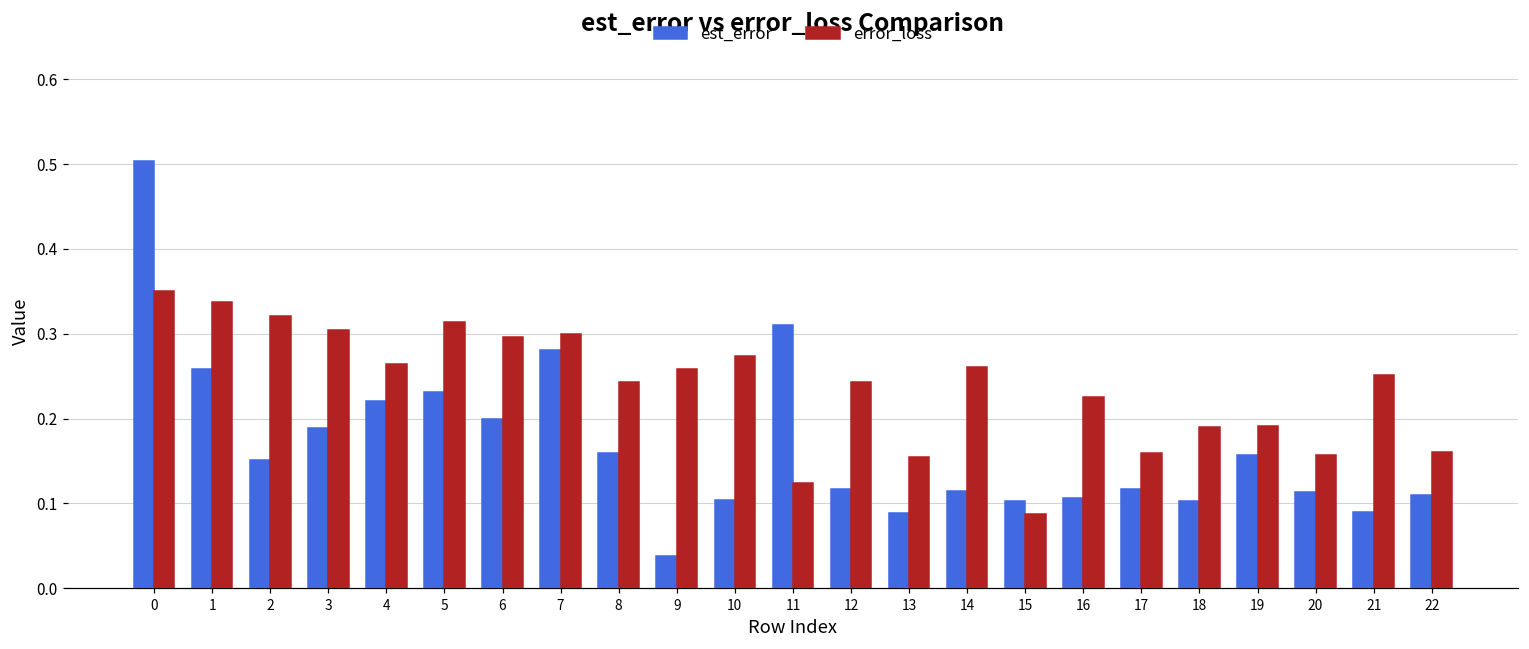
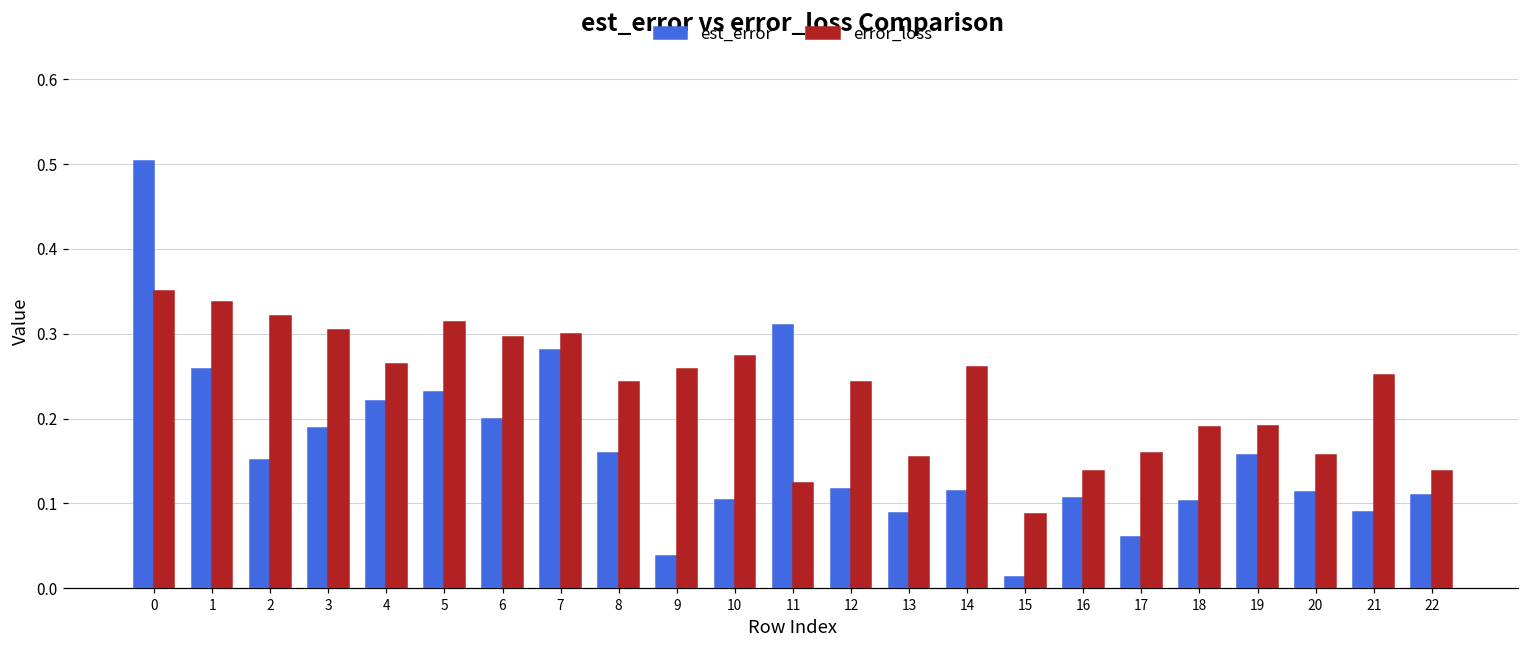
est_error, 15: 0.10 -> 0.01
error_loss, 16: 0.23 -> 0.14
est_error, 17: 0.12 -> 0.06
error_loss, 22: 0.16 -> 0.14
